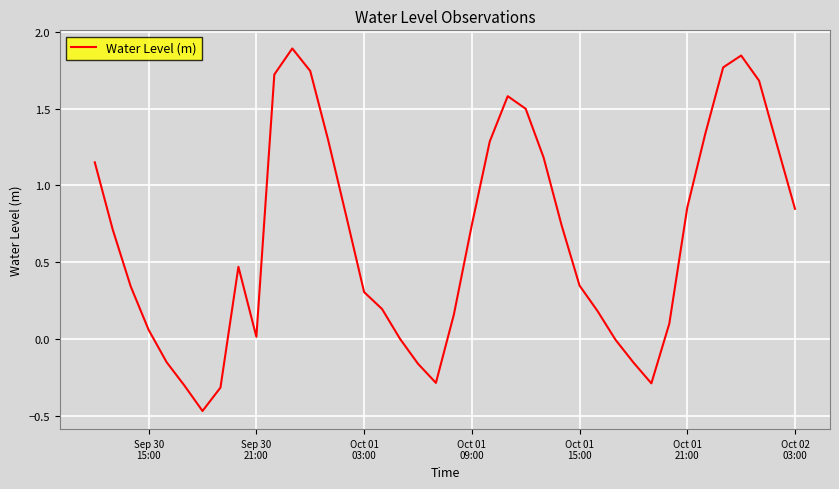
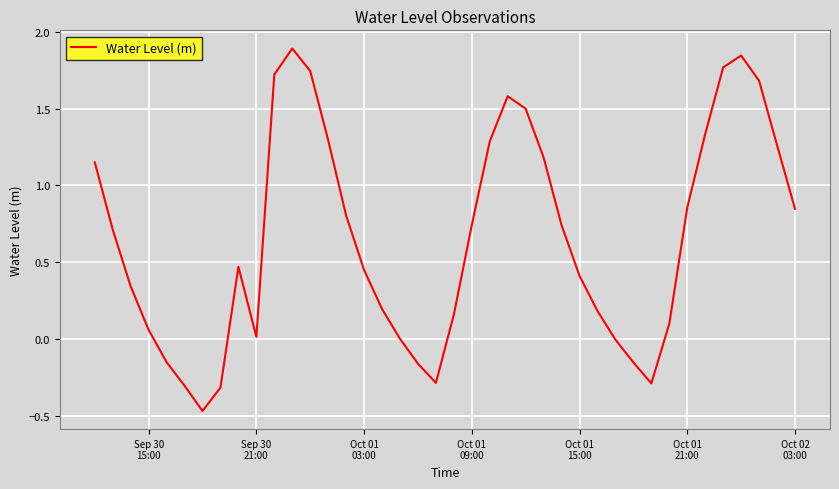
Oct 01 03:00: 0.31 -> 0.45
Oct 01 15:00: 0.35 -> 0.41
